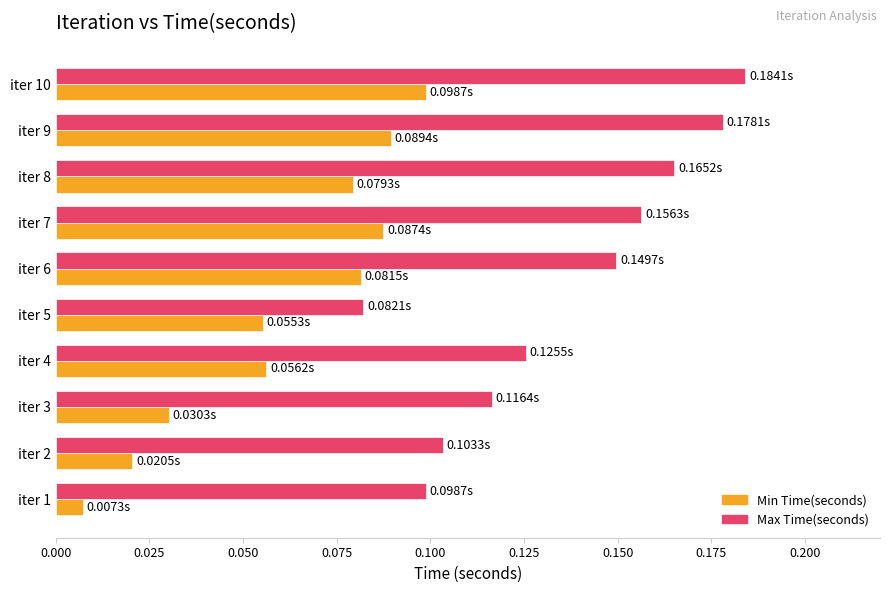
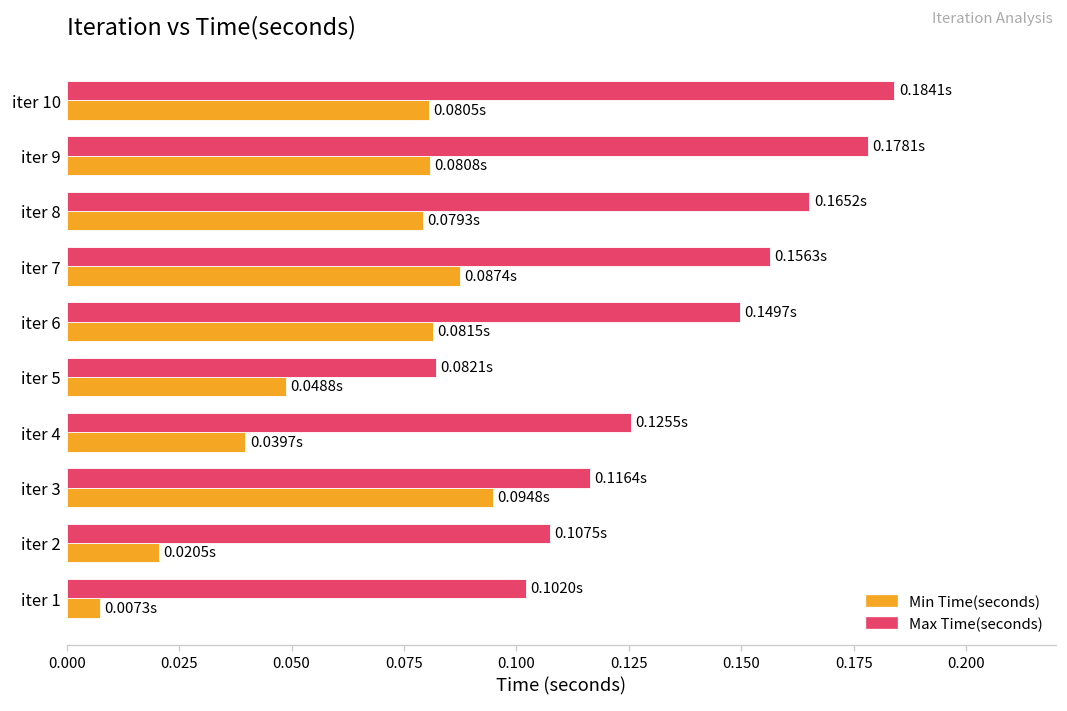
Min Time(seconds), iter 10: 0.0987s -> 0.0805s
Min Time(seconds), iter 9: 0.0894s -> 0.0808s
Min Time(seconds), iter 5: 0.0553s -> 0.0488s
Min Time(seconds), iter 4: 0.0562s -> 0.0397s
Min Time(seconds), iter 3: 0.0303s -> 0.0948s
Max Time(seconds), iter 2: 0.1033s -> 0.1075s
Max Time(seconds), iter 1: 0.0987s -> 0.1020s
